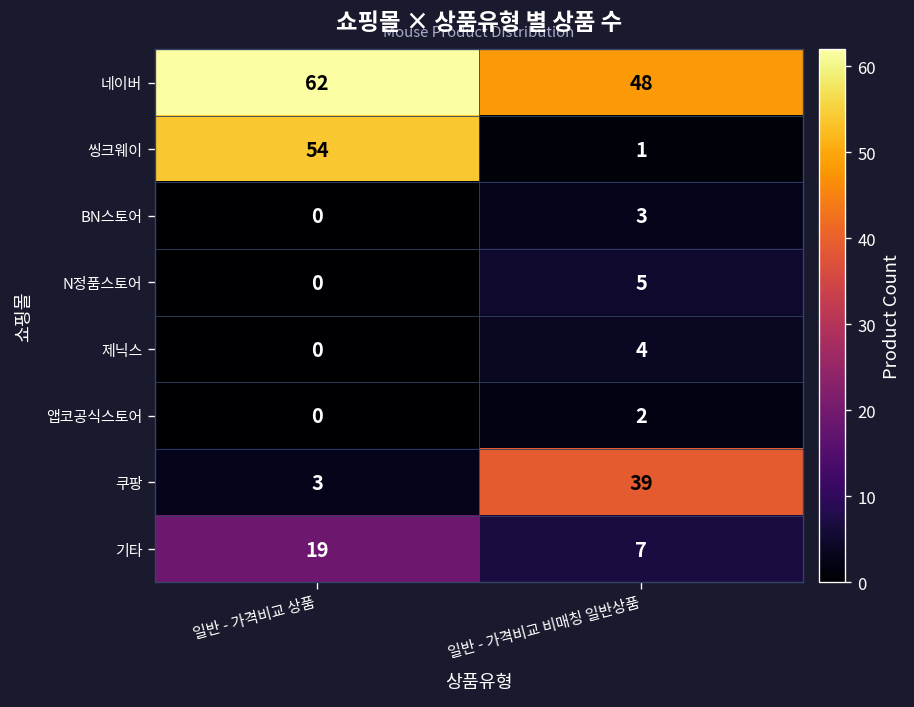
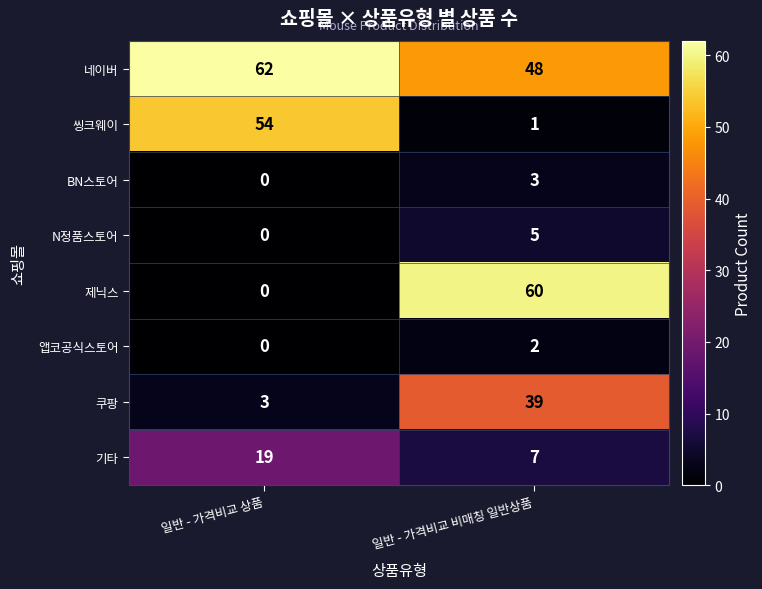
제닉스, 일반 - 가격비교 비매칭 일반상품: 4 -> 60
